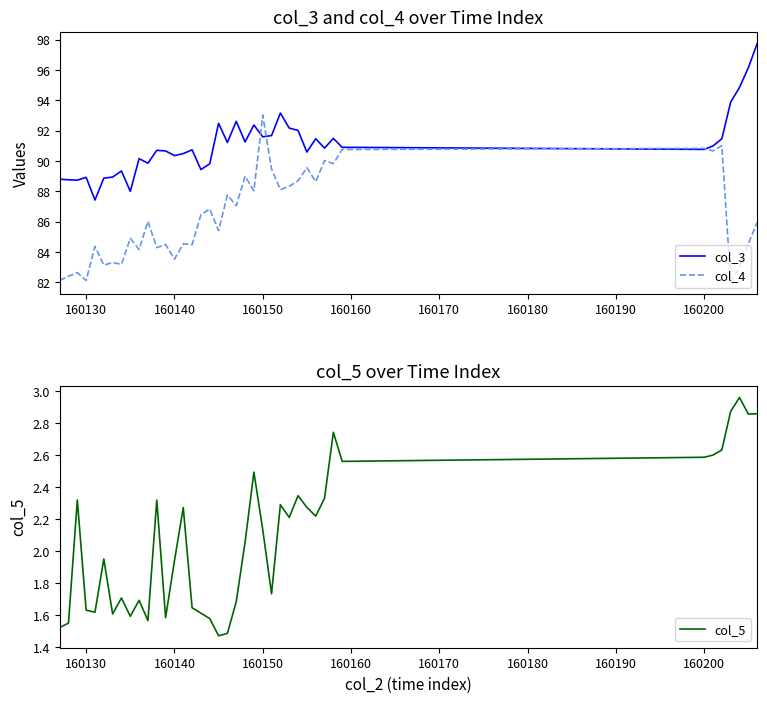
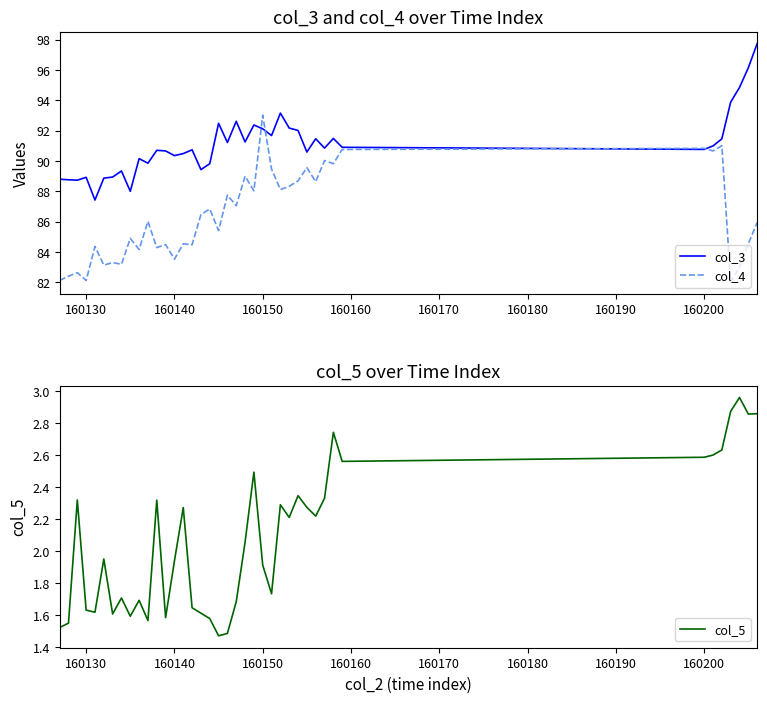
col_3 and col_4 over Time Index, col_3, 160150: 91.6 -> 92.1
col_5 over Time Index, 160150: 2.13 -> 1.91
